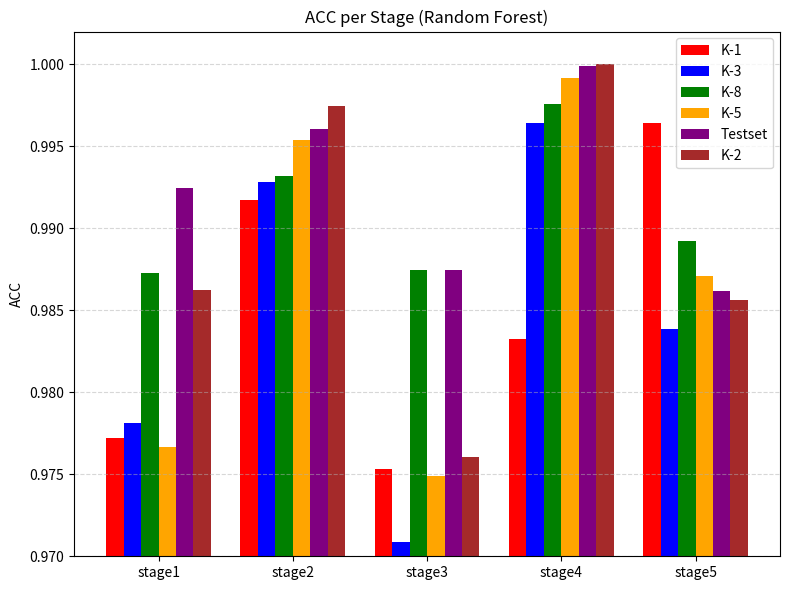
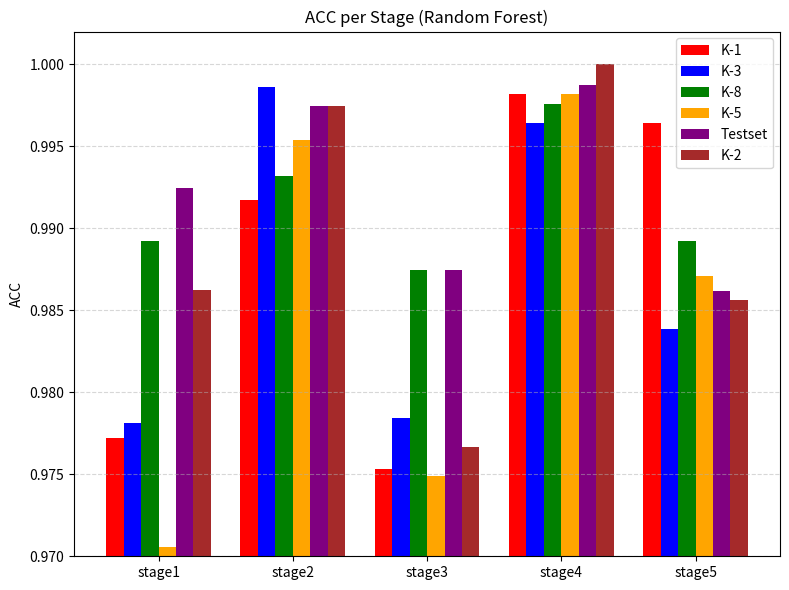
K-8, stage1: 0.9873 -> 0.9892
K-5, stage1: 0.9767 -> 0.9706
K-3, stage2: 0.9928 -> 0.9986
Testset, stage2: 0.9960 -> 0.9975
K-3, stage3: 0.9709 -> 0.9785
K-2, stage3: 0.9760 -> 0.9767
K-1, stage4: 0.9832 -> 0.9982
K-5, stage4: 0.9992 -> 0.9982
Testset, stage4: 0.9999 -> 0.9987
